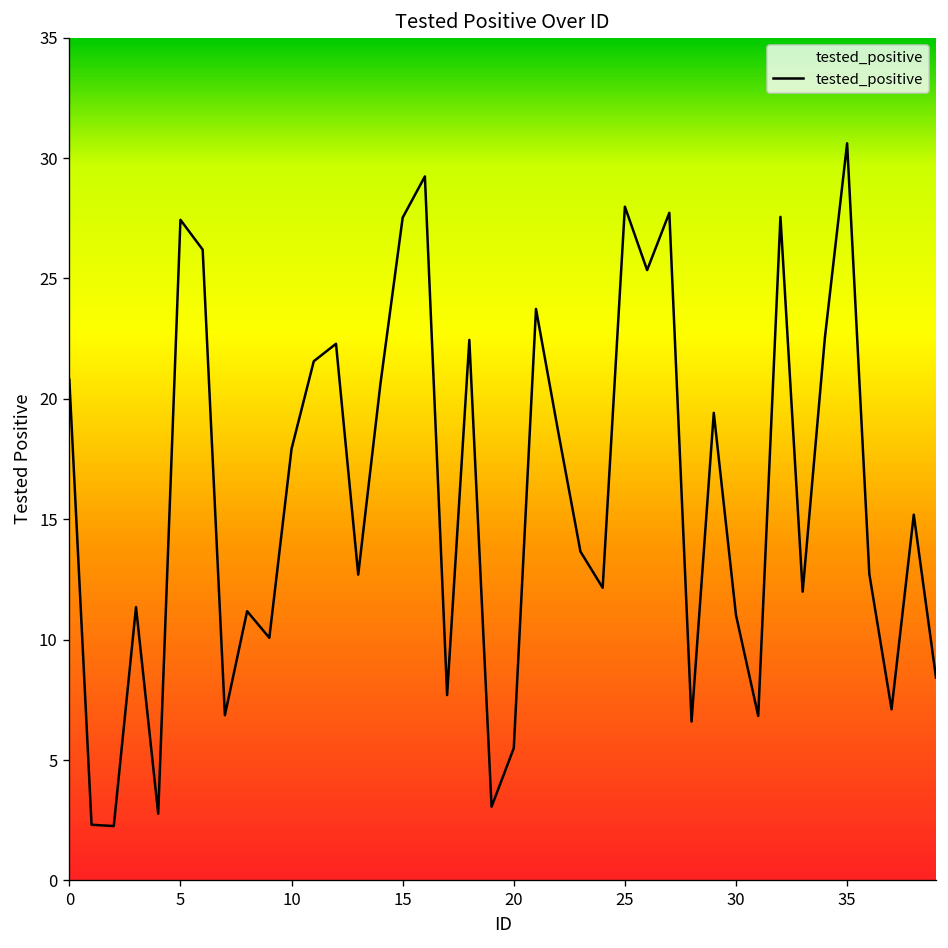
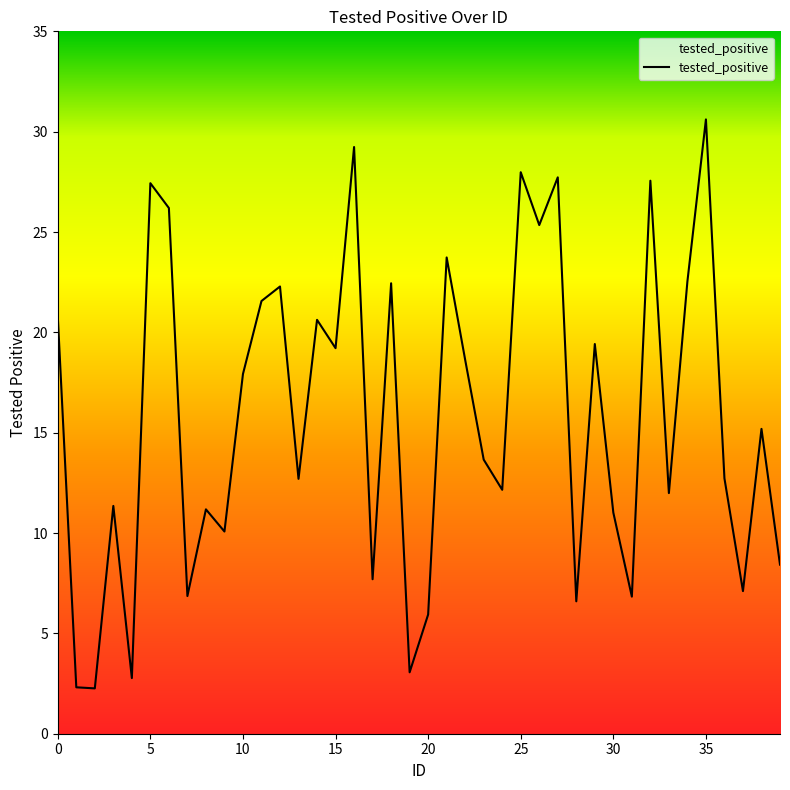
15: 27.5 -> 19.2
20: 5.5 -> 5.9
